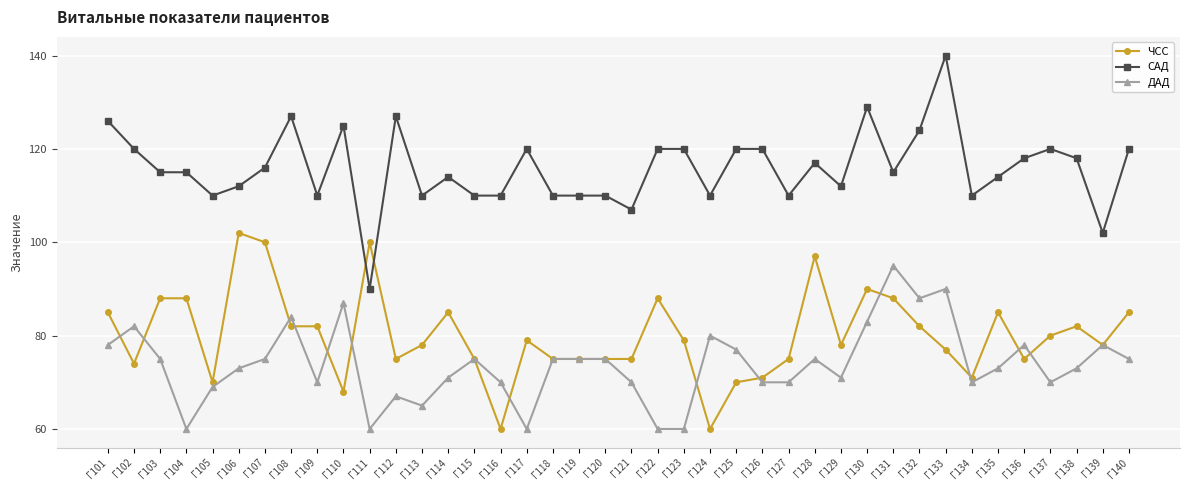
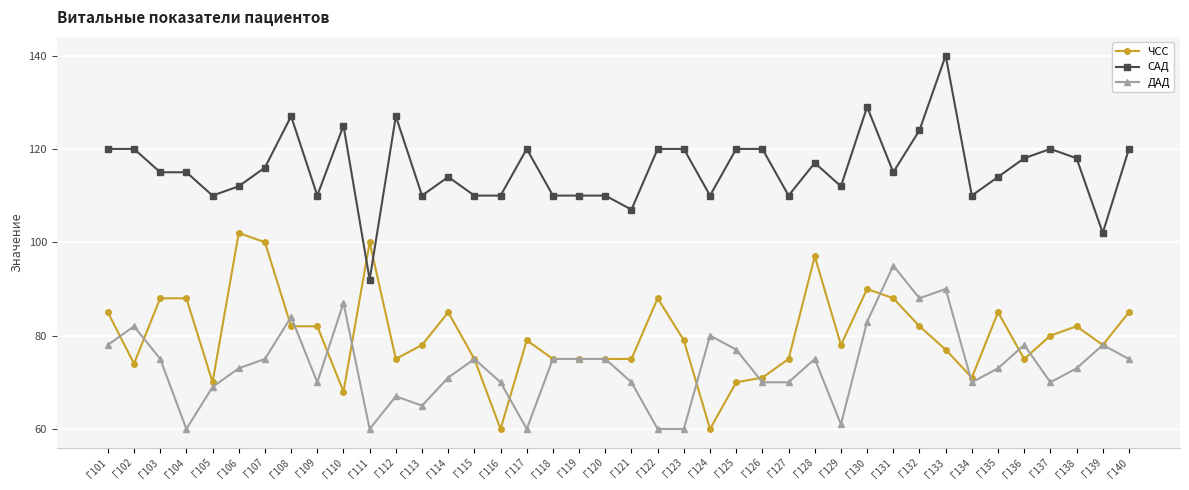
САД, Г101: 126 -> 120
САД, Г111: 90 -> 92
ДАД, Г129: 71 -> 61
